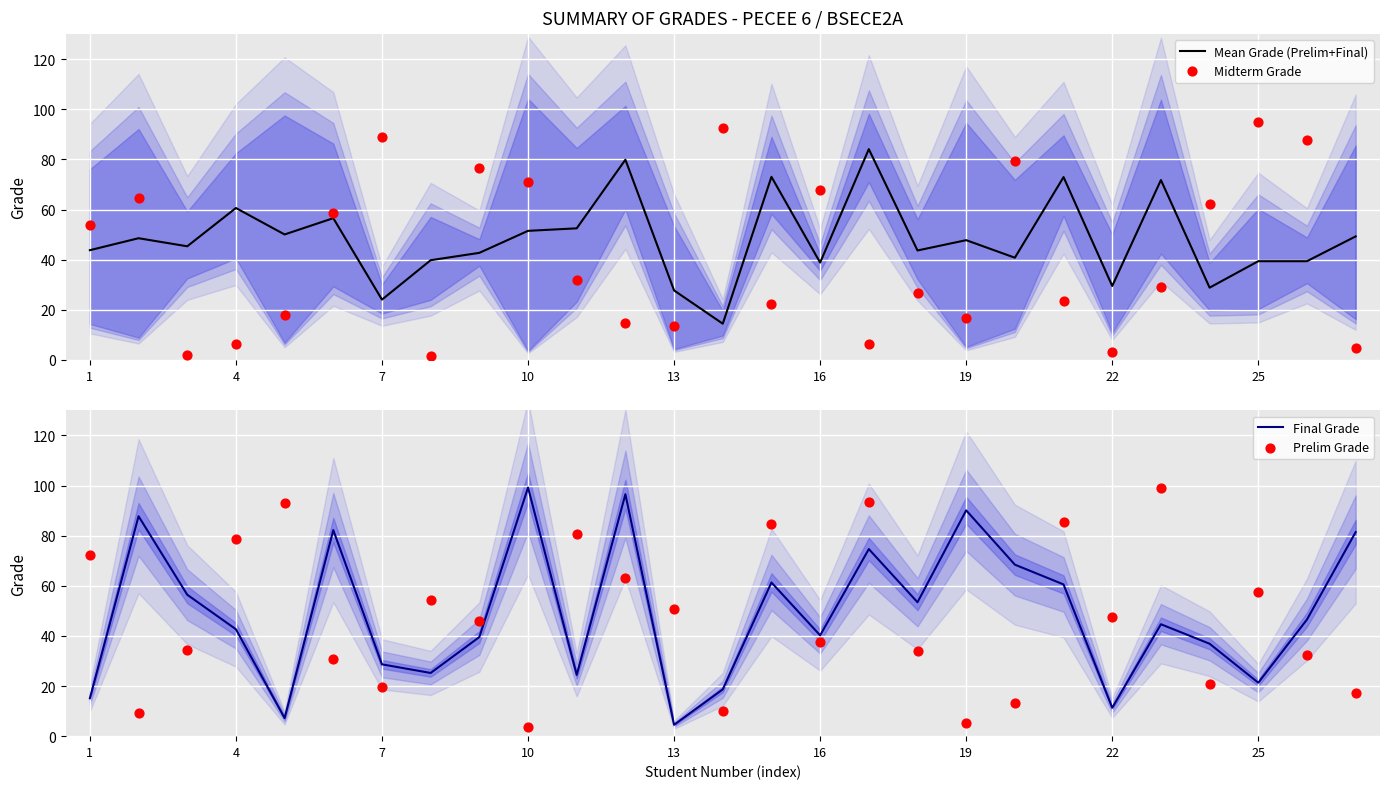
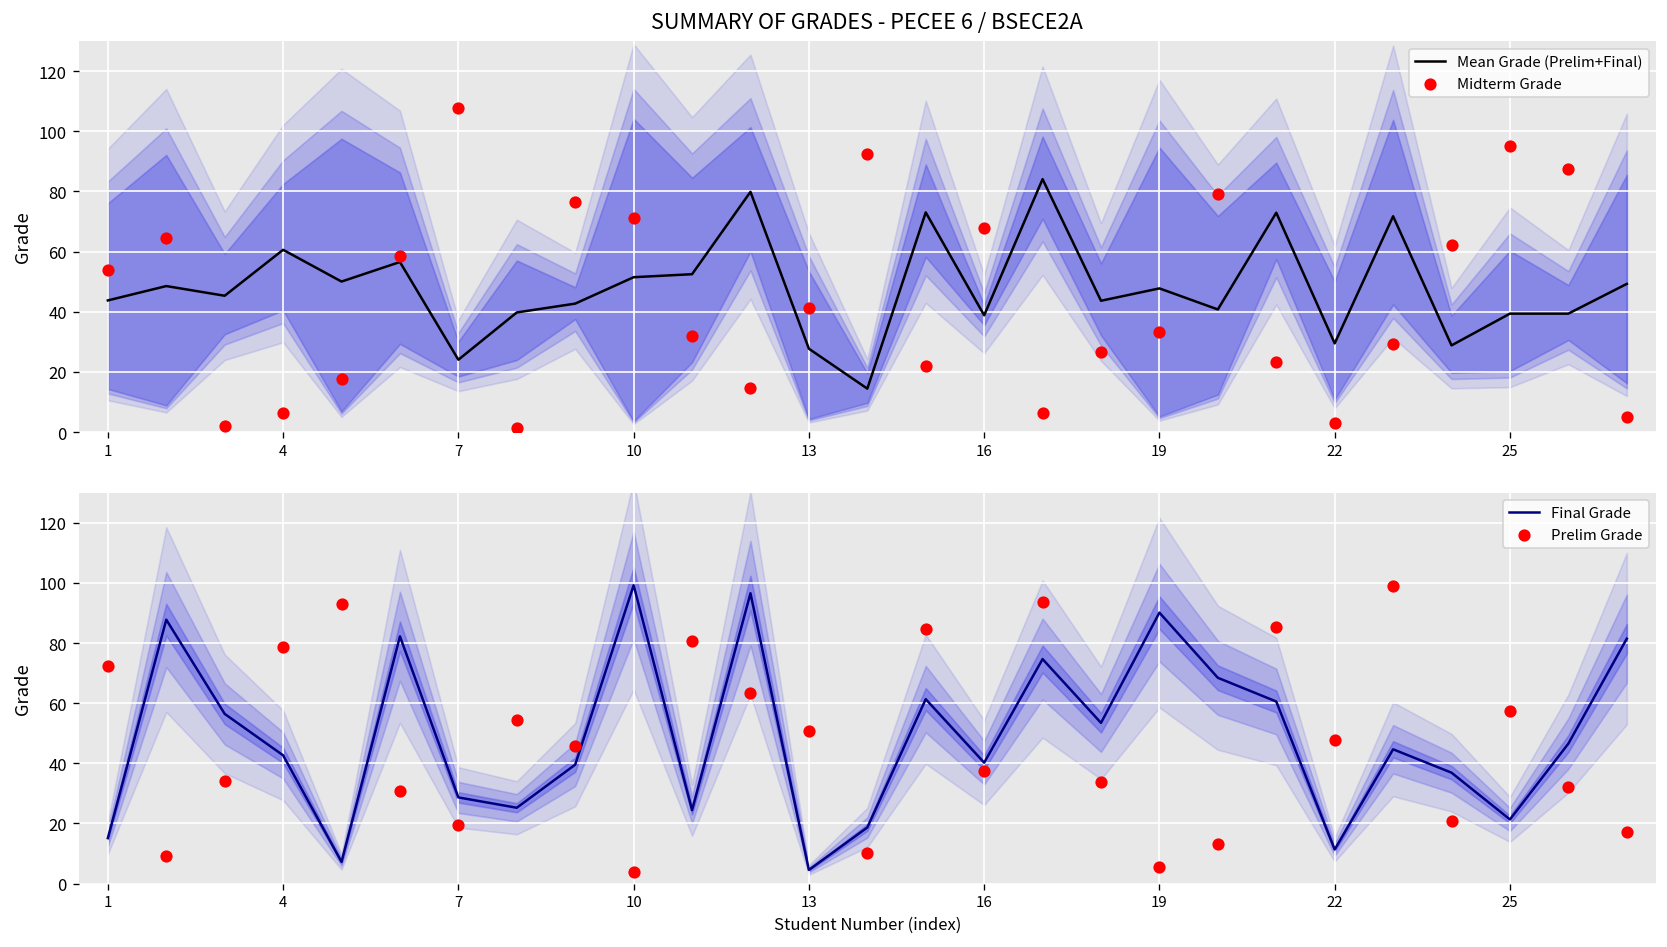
SUMMARY OF GRADES - PECEE 6 / BSECE2A, Midterm Grade, 7: 89 -> 108
SUMMARY OF GRADES - PECEE 6 / BSECE2A, Midterm Grade, 13: 14 -> 41
SUMMARY OF GRADES - PECEE 6 / BSECE2A, Midterm Grade, 19: 17 -> 33
